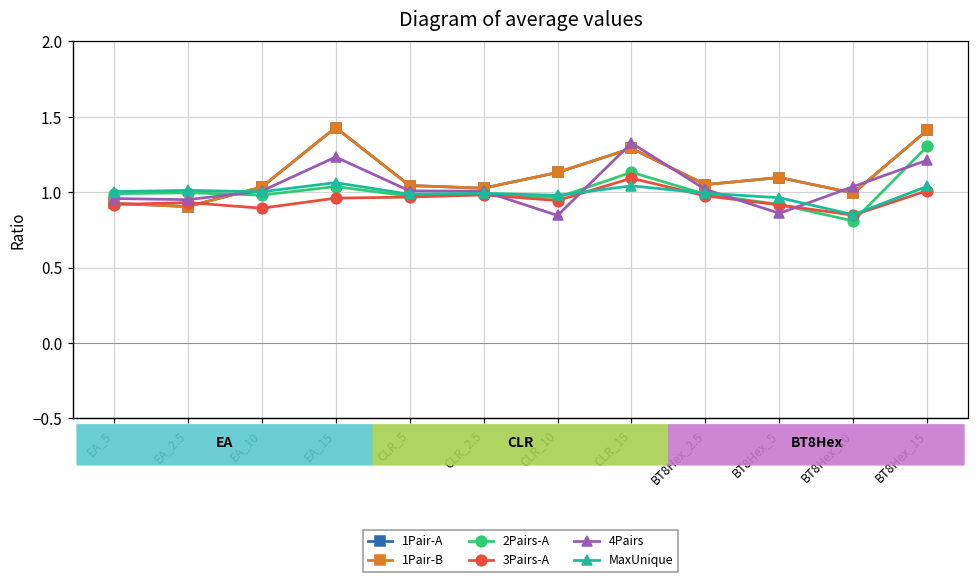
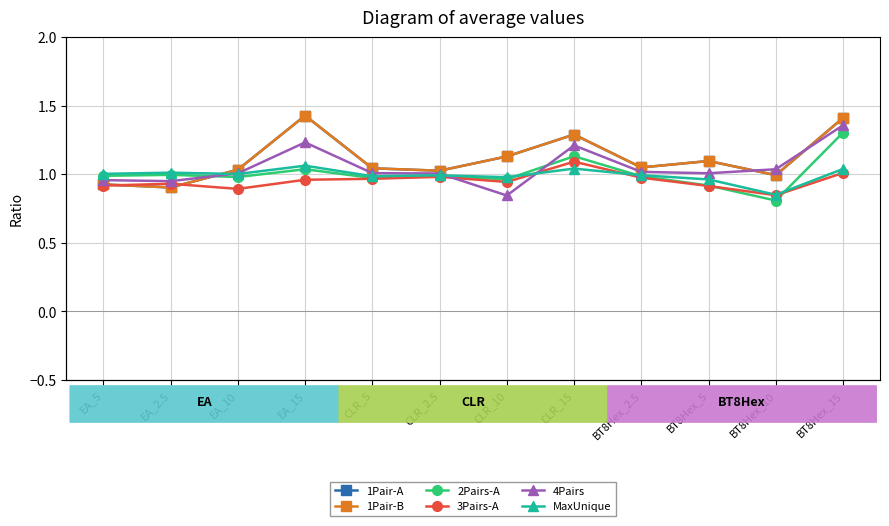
4Pairs, CLR_15: 1.33 -> 1.21
4Pairs, BT8Hex_5: 0.86 -> 1.01
4Pairs, BT8Hex_15: 1.21 -> 1.36
